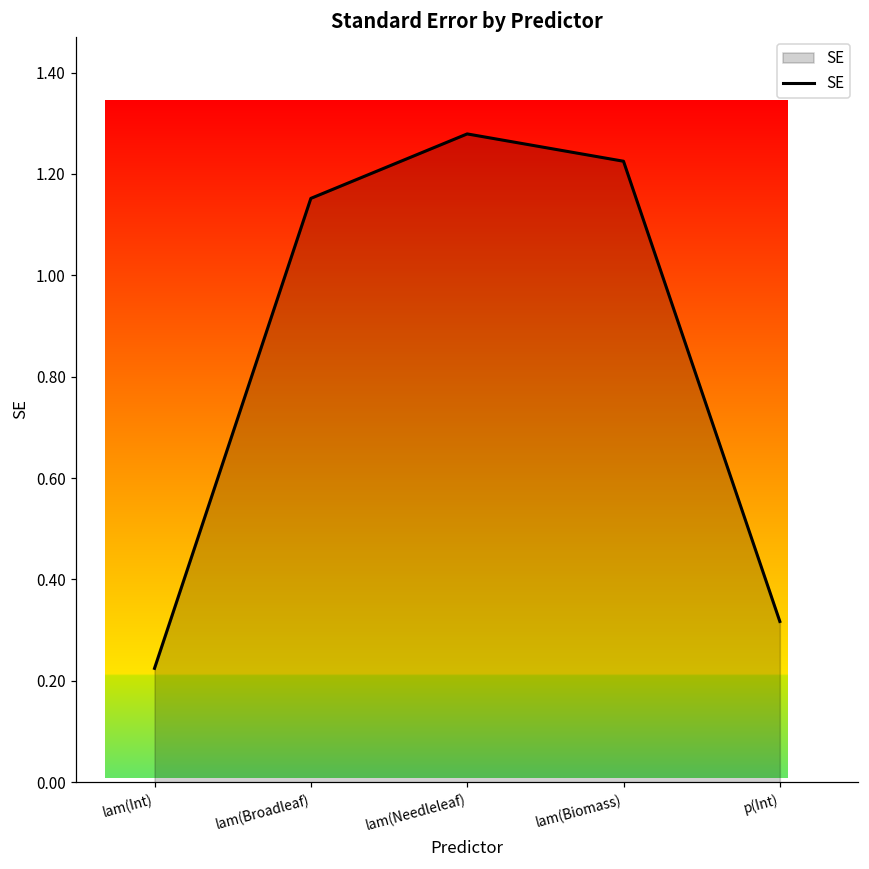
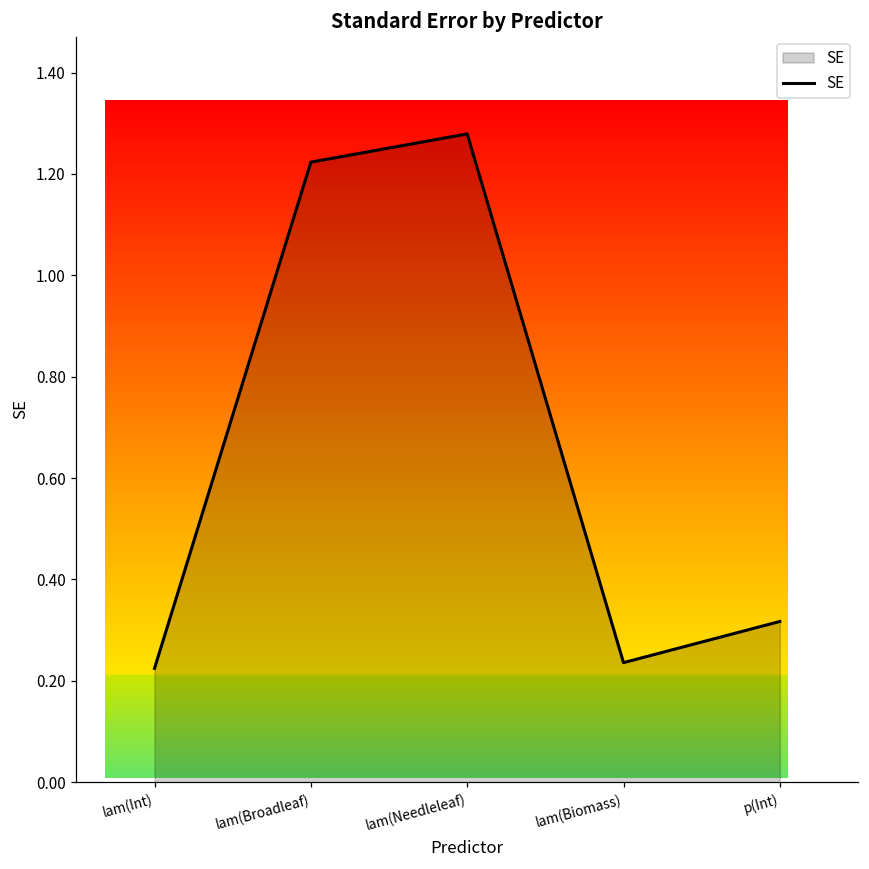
lam(Broadleaf): 1.15 -> 1.22
lam(Biomass): 1.23 -> 0.24
